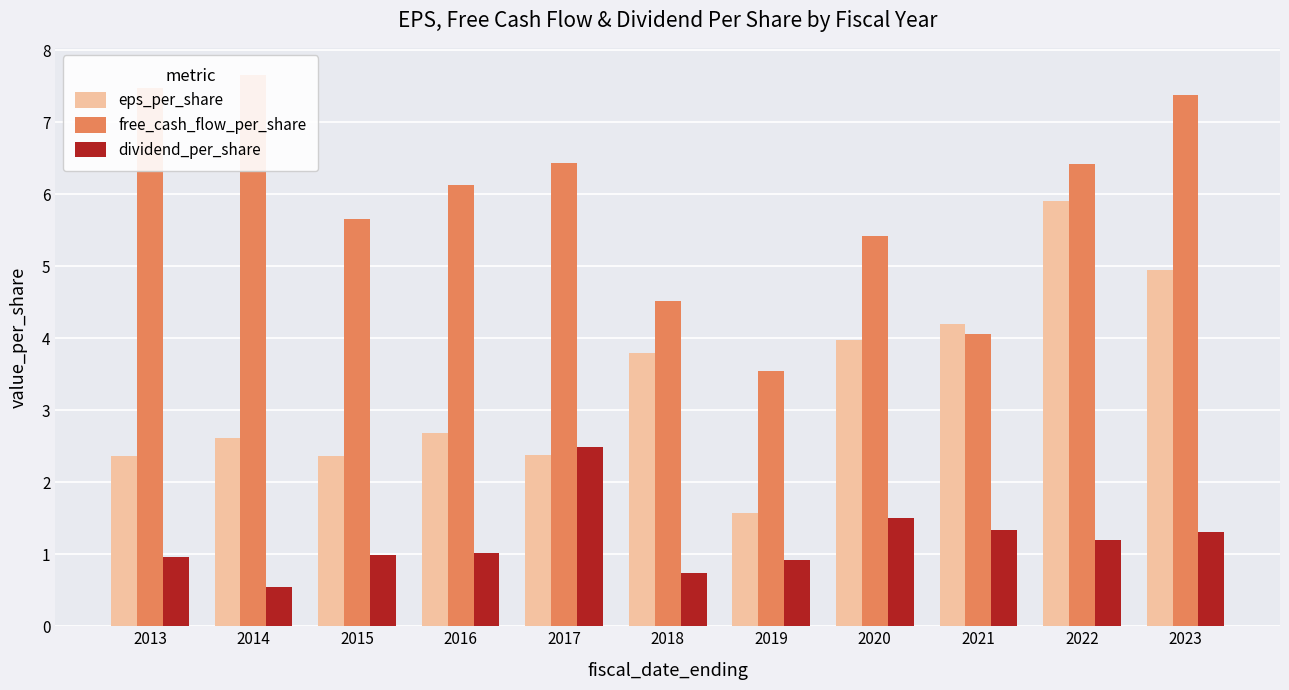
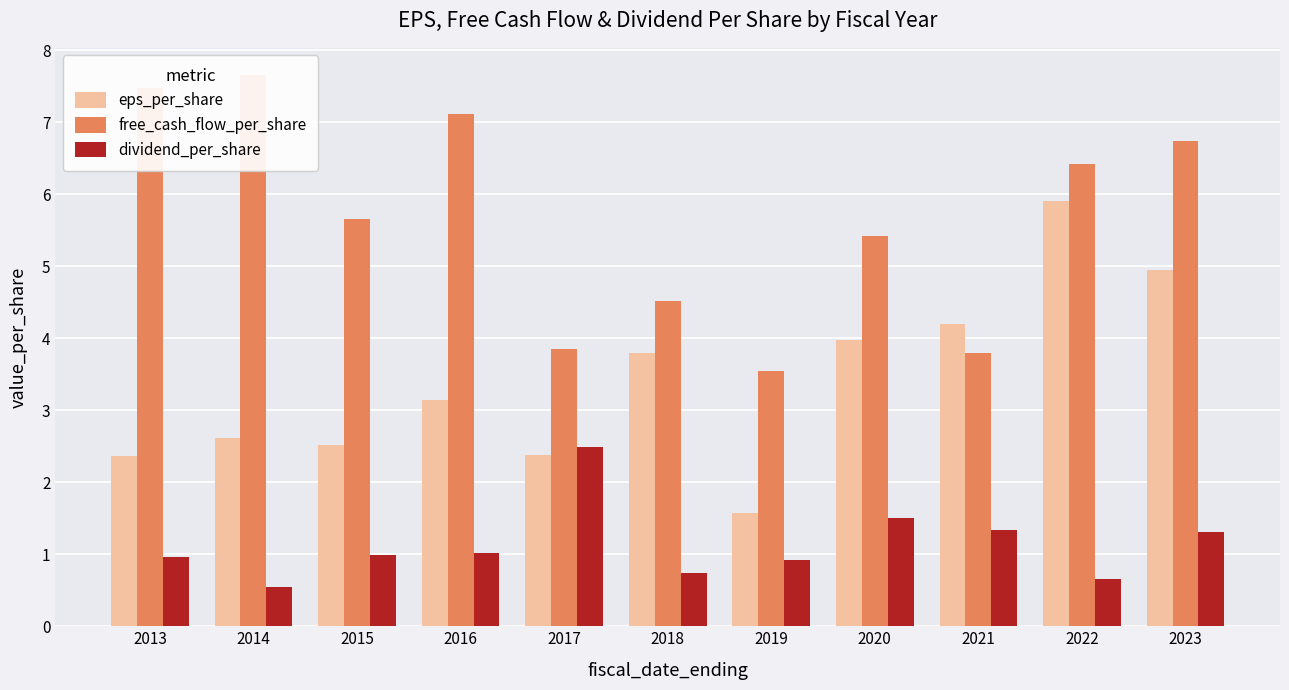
eps_per_share, 2015: 2.4 -> 2.5
eps_per_share, 2016: 2.7 -> 3.1
free_cash_flow_per_share, 2016: 6.1 -> 7.1
free_cash_flow_per_share, 2017: 6.4 -> 3.9
free_cash_flow_per_share, 2021: 4.1 -> 3.8
dividend_per_share, 2022: 1.2 -> 0.7
free_cash_flow_per_share, 2023: 7.4 -> 6.7
